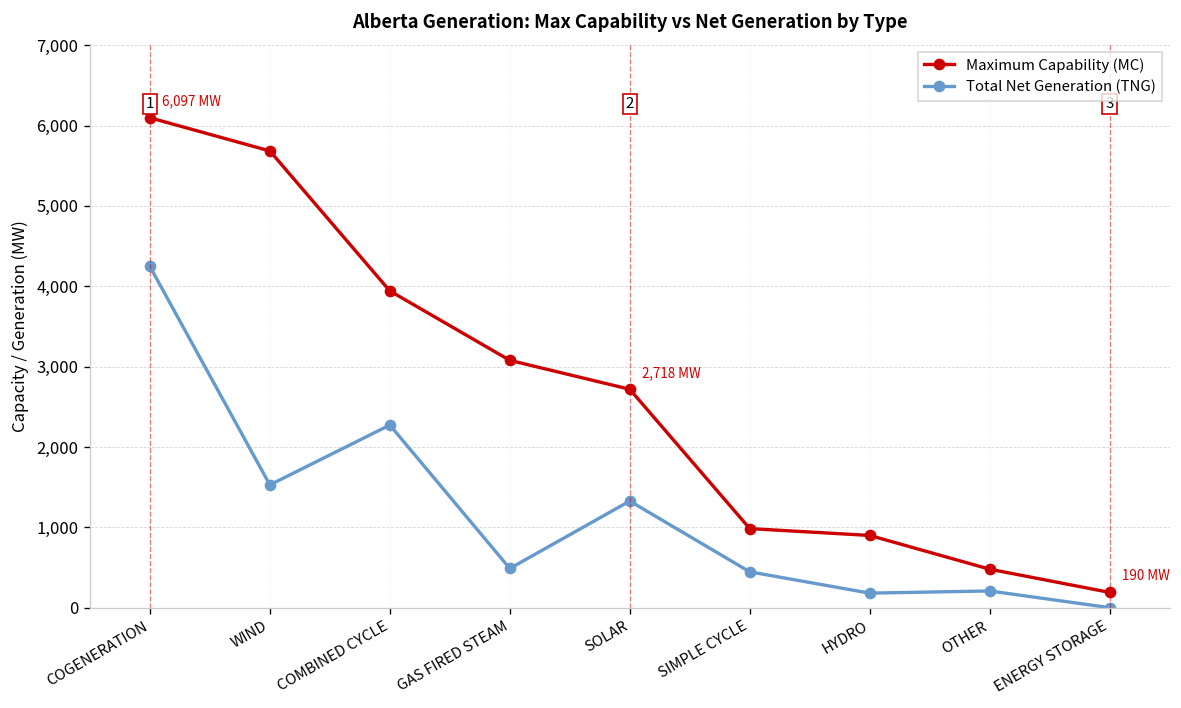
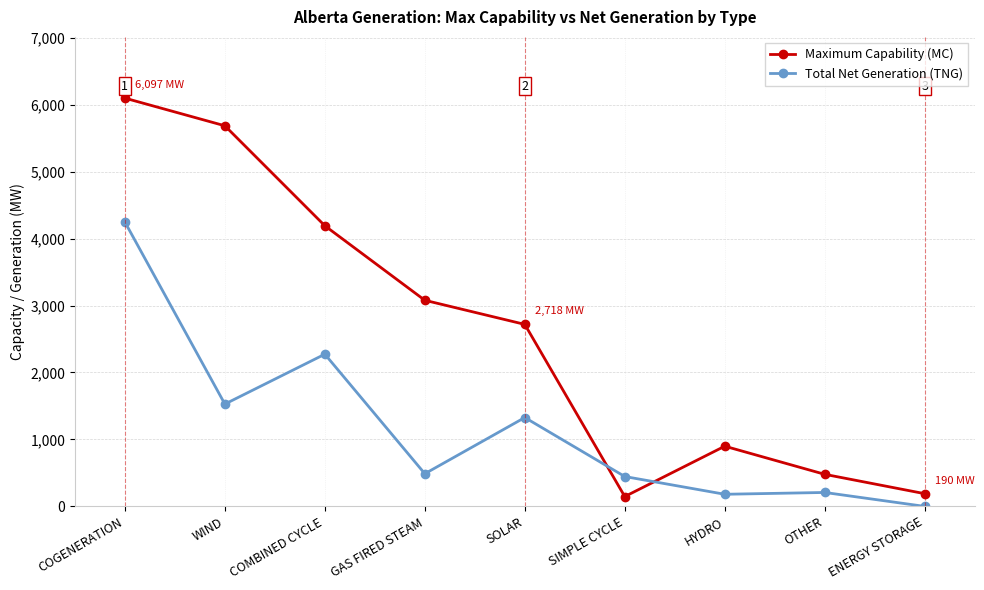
Maximum Capability (MC), COMBINED CYCLE: 3,900 -> 4,200
Maximum Capability (MC), SIMPLE CYCLE: 1,000 -> 100
